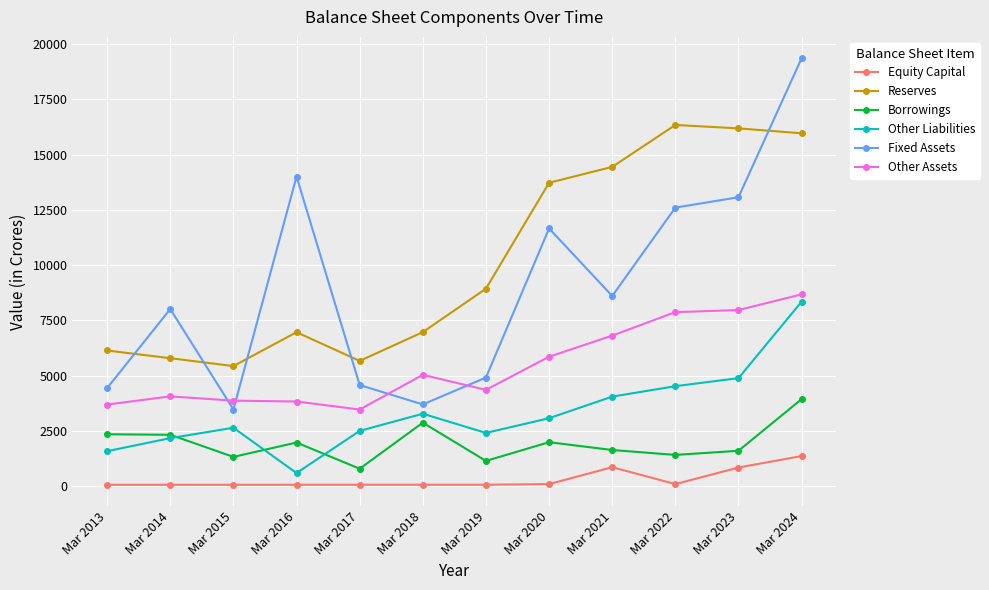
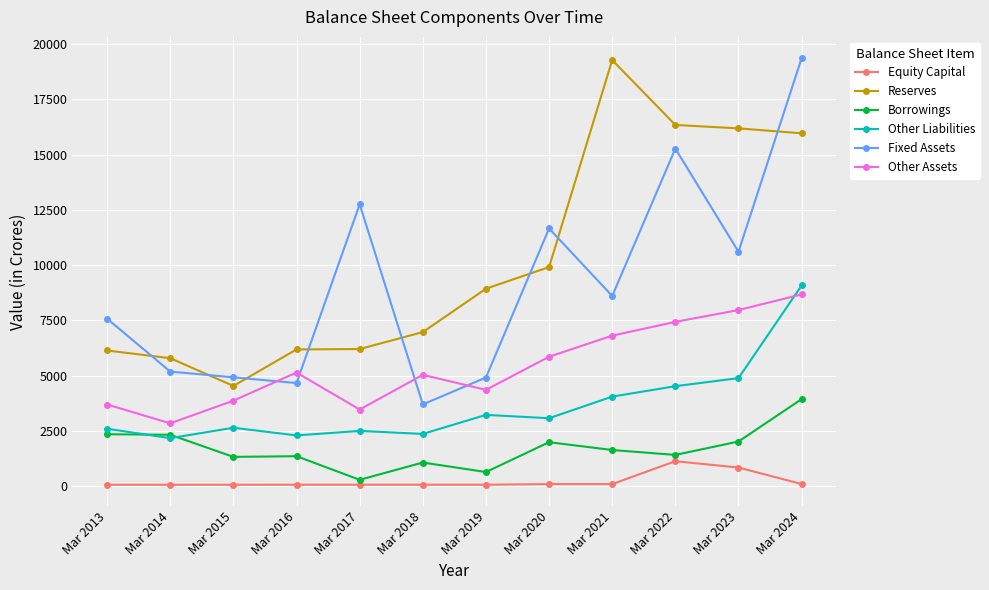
Other Liabilities, Mar 2013: 1600 -> 2600
Fixed Assets, Mar 2013: 4400 -> 7600
Fixed Assets, Mar 2014: 8000 -> 5200
Other Assets, Mar 2014: 4100 -> 2800
Reserves, Mar 2015: 5400 -> 4500
Fixed Assets, Mar 2015: 3500 -> 4900
Reserves, Mar 2016: 7000 -> 6200
Borrowings, Mar 2016: 2000 -> 1400
Other Liabilities, Mar 2016: 600 -> 2300
Fixed Assets, Mar 2016: 14000 -> 4700
Other Assets, Mar 2016: 3800 -> 5100
Reserves, Mar 2017: 5700 -> 6200
Borrowings, Mar 2017: 800 -> 300
Fixed Assets, Mar 2017: 4600 -> 12800
Borrowings, Mar 2018: 2900 -> 1100
Other Liabilities, Mar 2018: 3300 -> 2400
Borrowings, Mar 2019: 1100 -> 600
Other Liabilities, Mar 2019: 2400 -> 3200
Reserves, Mar 2020: 13700 -> 9900
Equity Capital, Mar 2021: 900 -> 100
Reserves, Mar 2021: 14400 -> 19300
Equity Capital, Mar 2022: 100 -> 1100
Fixed Assets, Mar 2022: 12600 -> 15300
Other Assets, Mar 2022: 7900 -> 7400
Borrowings, Mar 2023: 1600 -> 2000
Fixed Assets, Mar 2023: 13100 -> 10600
Equity Capital, Mar 2024: 1400 -> 100
Other Liabilities, Mar 2024: 8300 -> 9100
